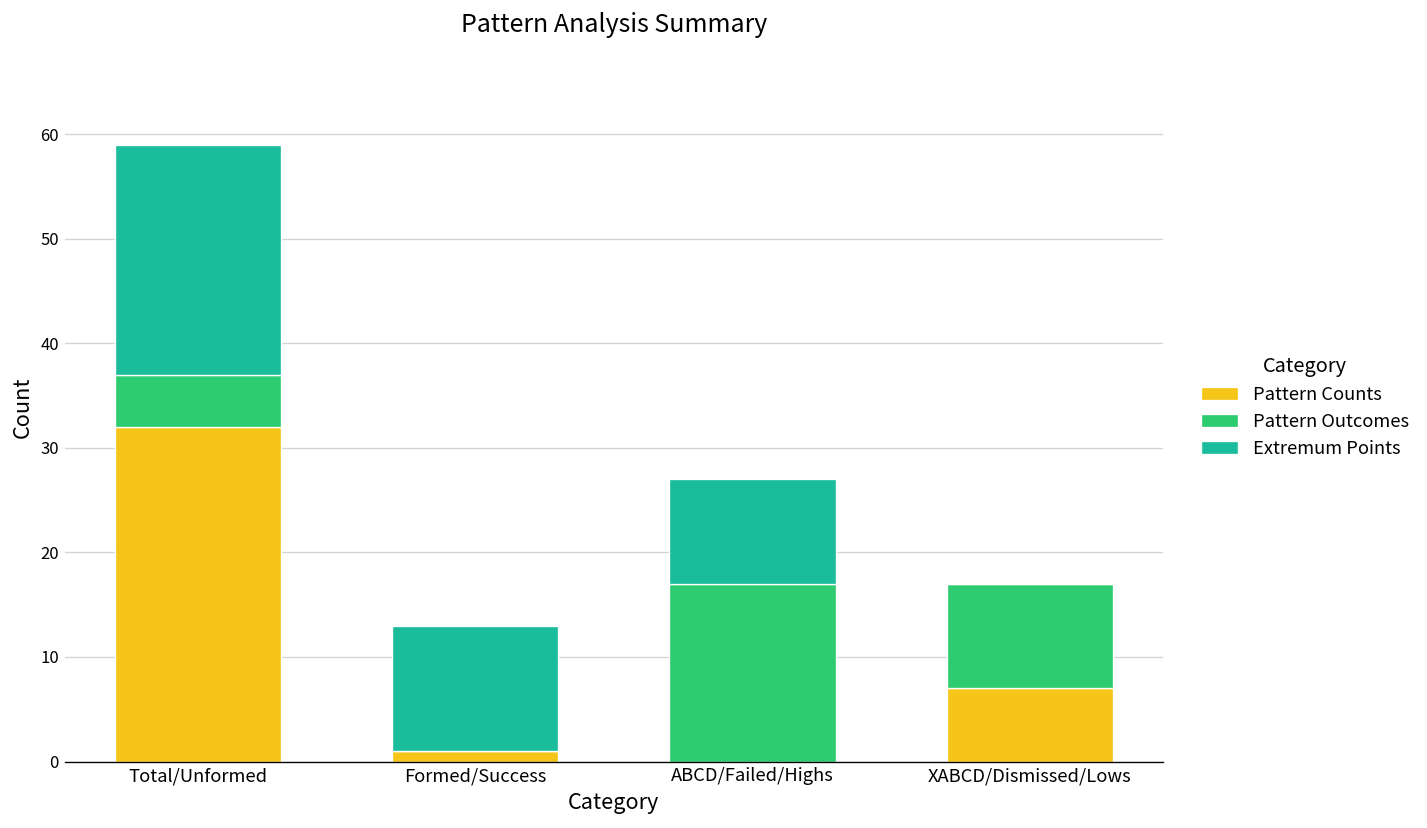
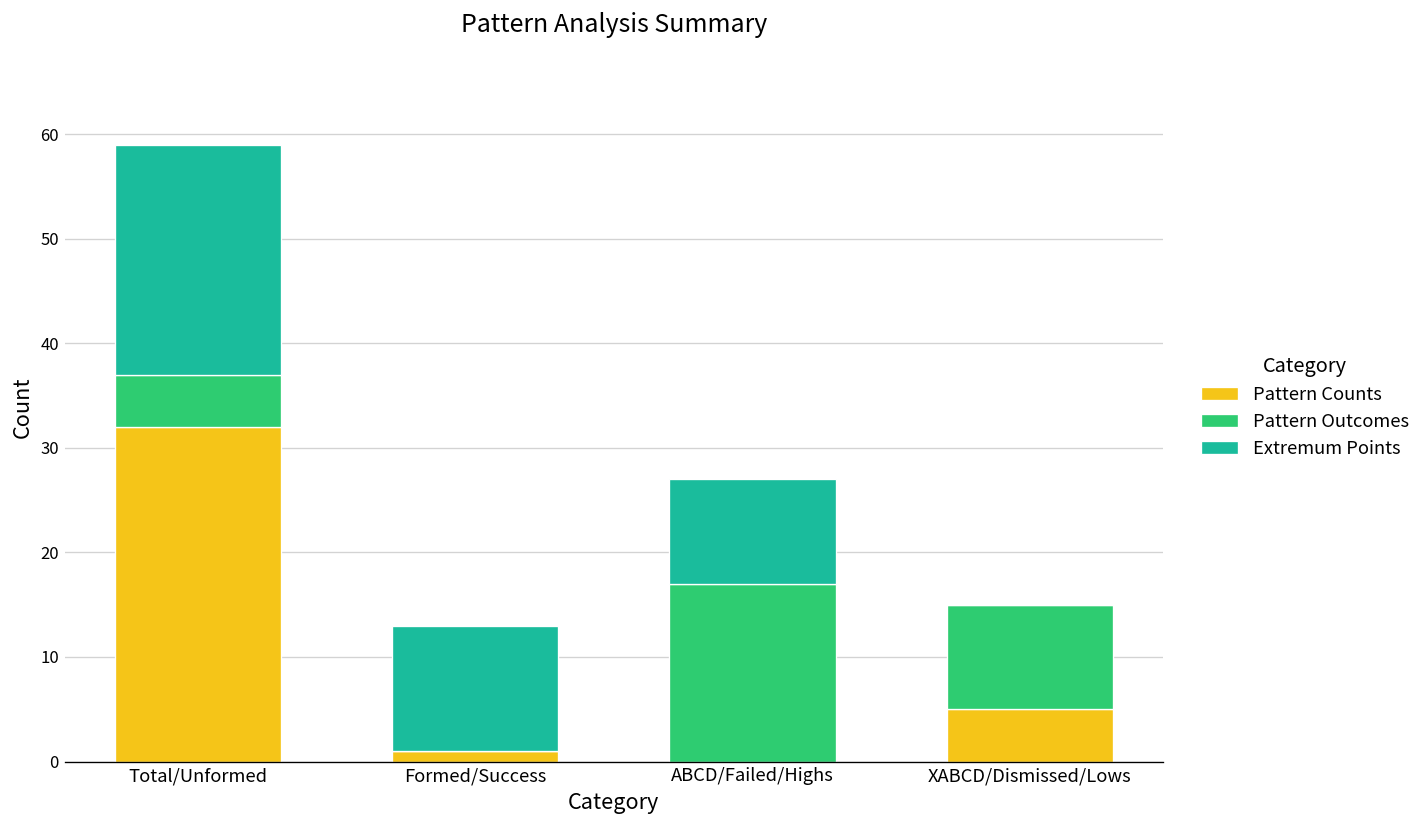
Pattern Counts, XABCD/Dismissed/Lows: 7 -> 5
